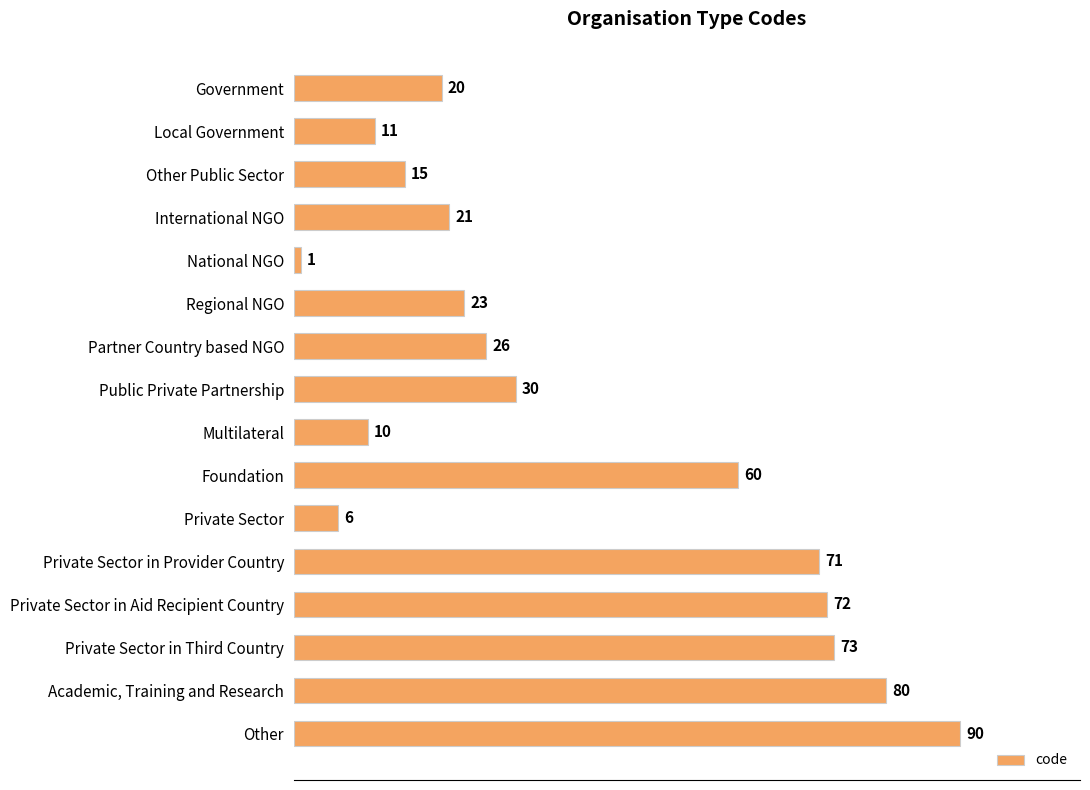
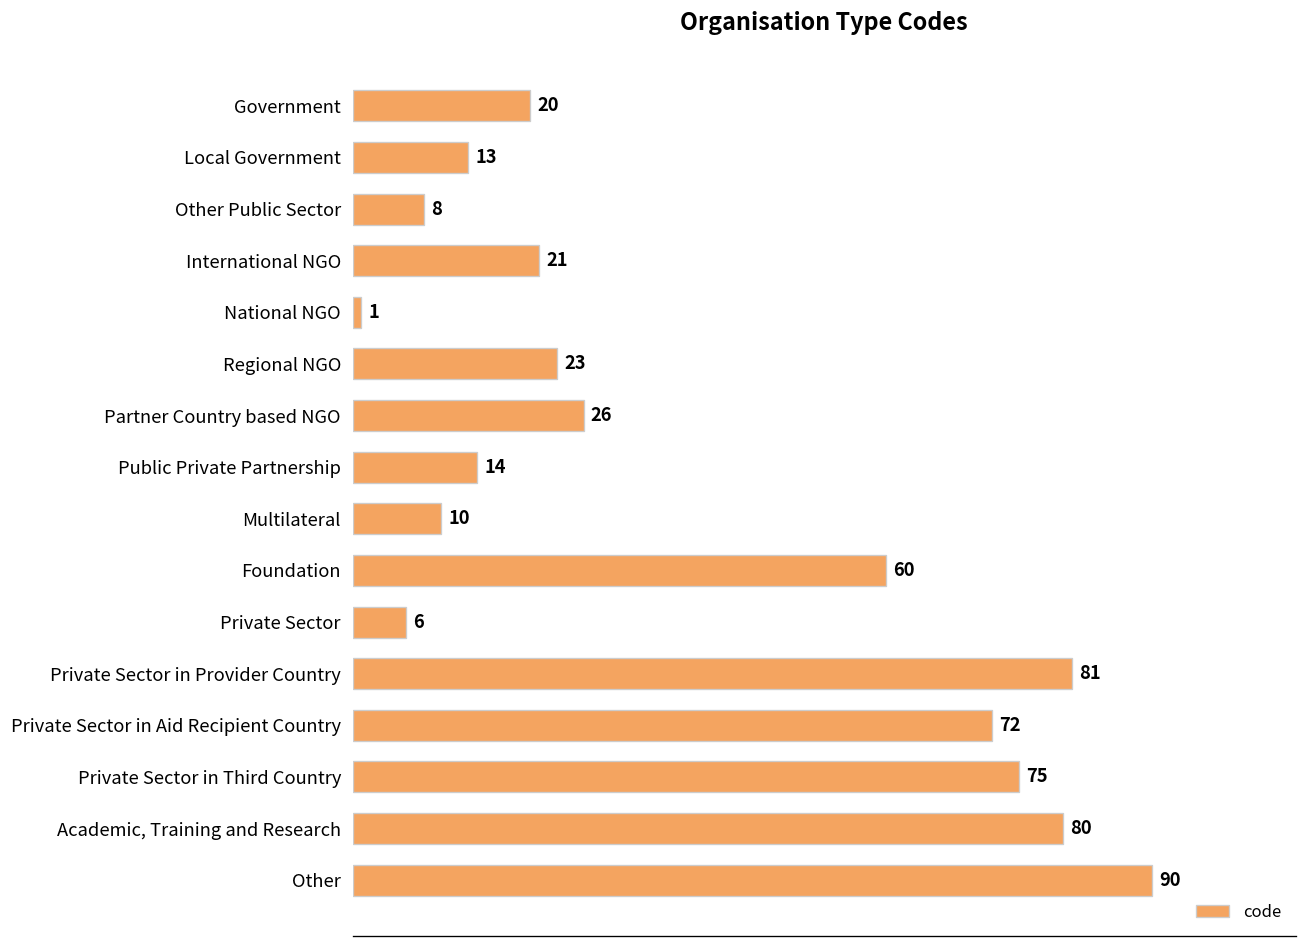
Local Government: 11 -> 13
Other Public Sector: 15 -> 8
Public Private Partnership: 30 -> 14
Private Sector in Provider Country: 71 -> 81
Private Sector in Third Country: 73 -> 75
